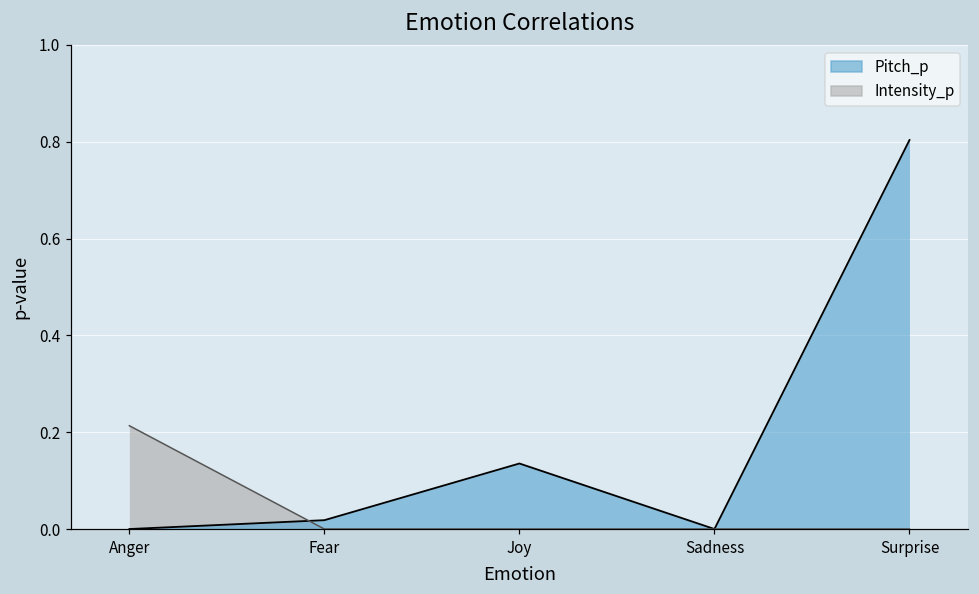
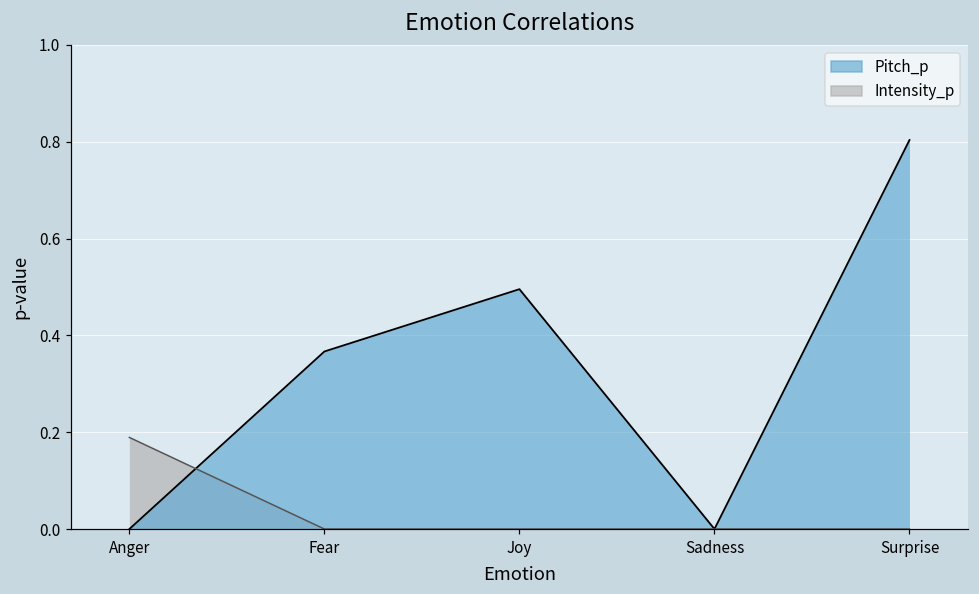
Intensity_p, Anger: 0.21 -> 0.19
Pitch_p, Fear: 0.02 -> 0.37
Pitch_p, Joy: 0.14 -> 0.50
